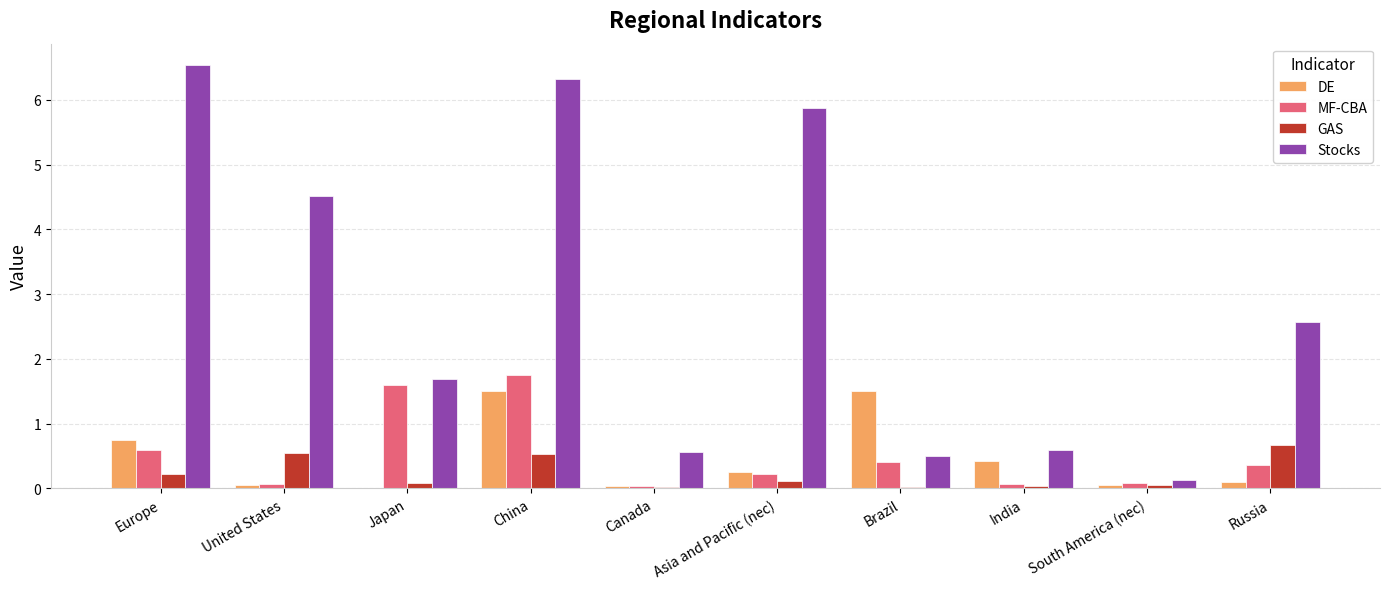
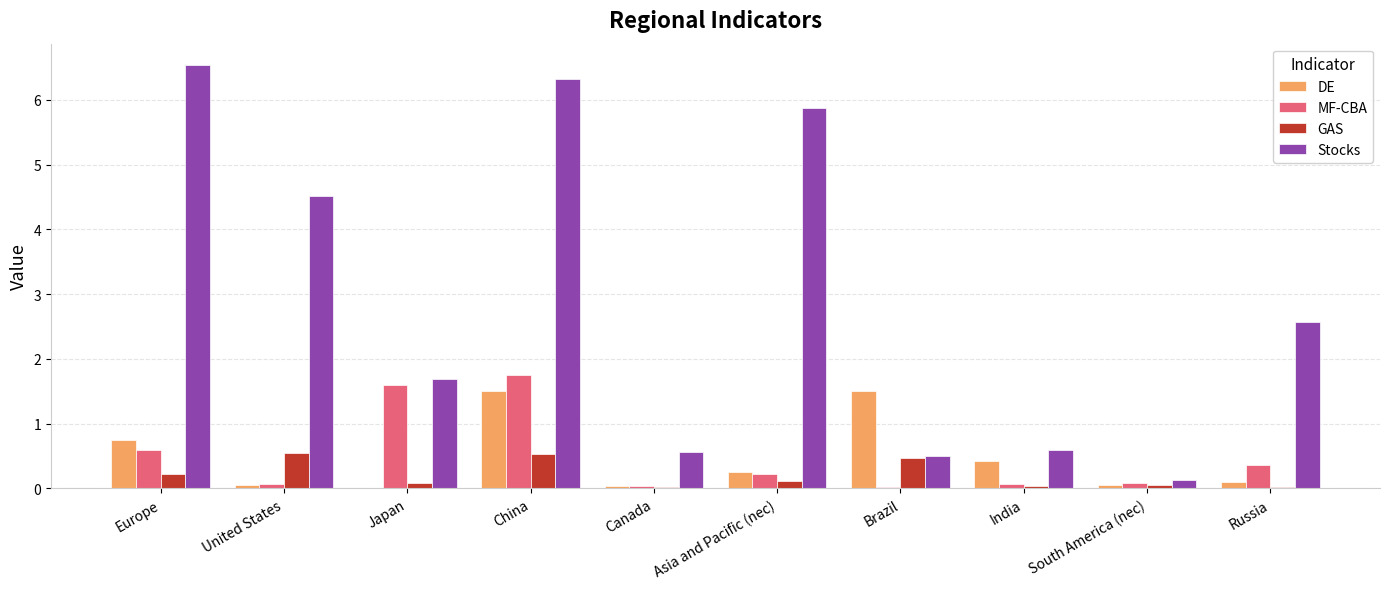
MF-CBA, Brazil: 0.4 -> 0.0
GAS, Brazil: 0.0 -> 0.5
GAS, Russia: 0.7 -> 0.0
